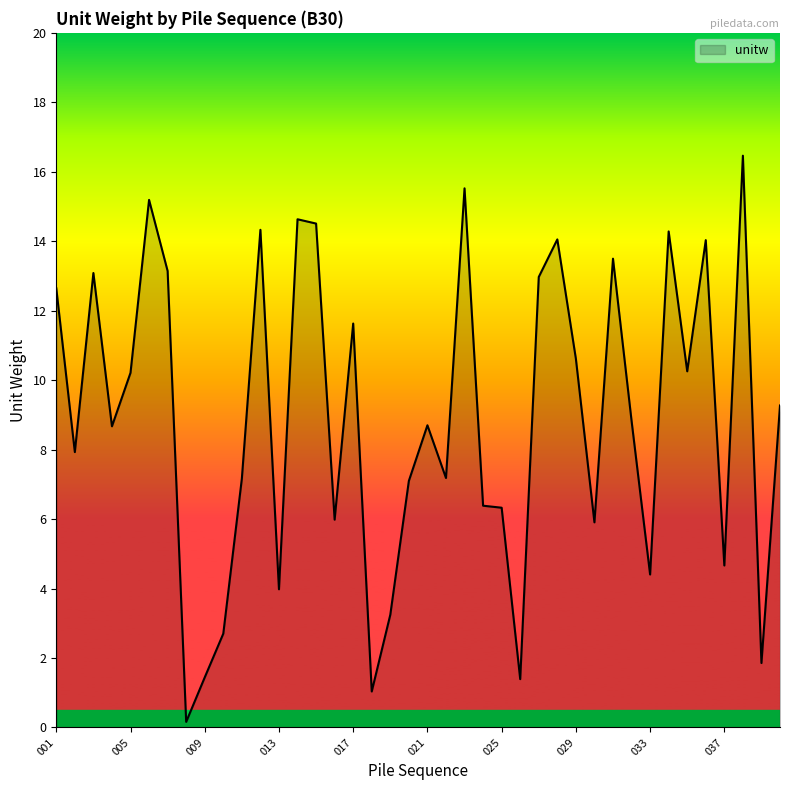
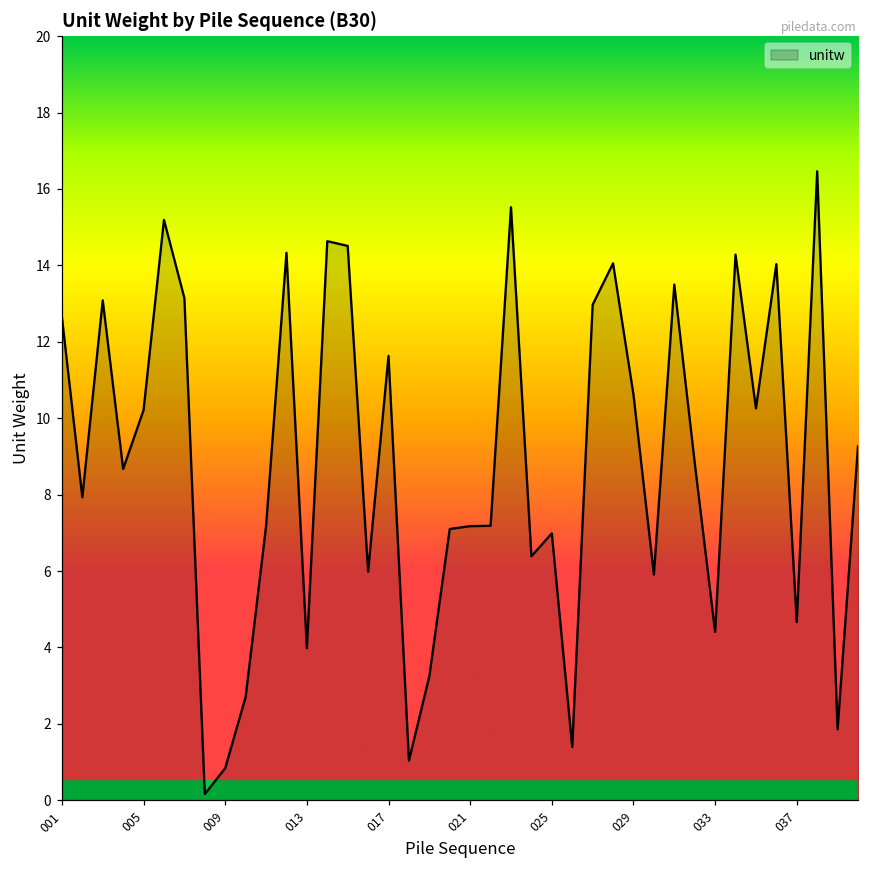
009: 1.4 -> 0.8
021: 8.7 -> 7.2
025: 6.3 -> 7.0
